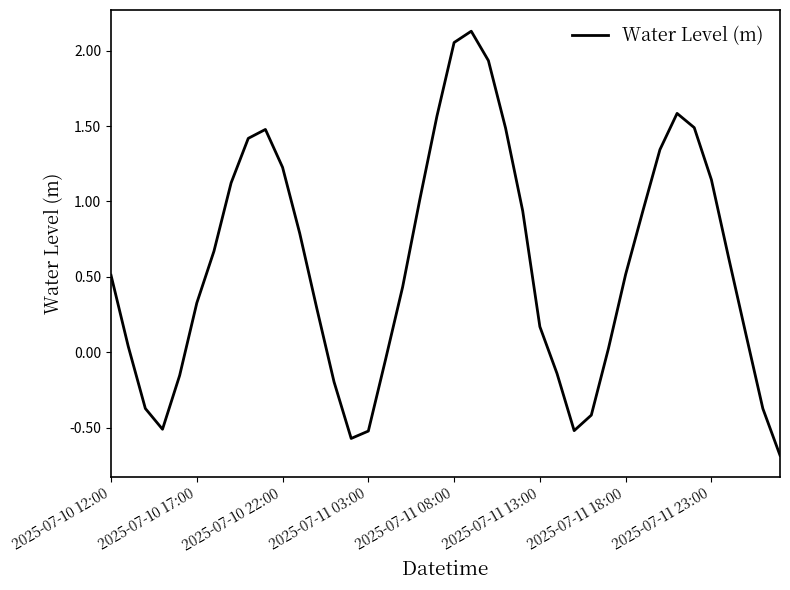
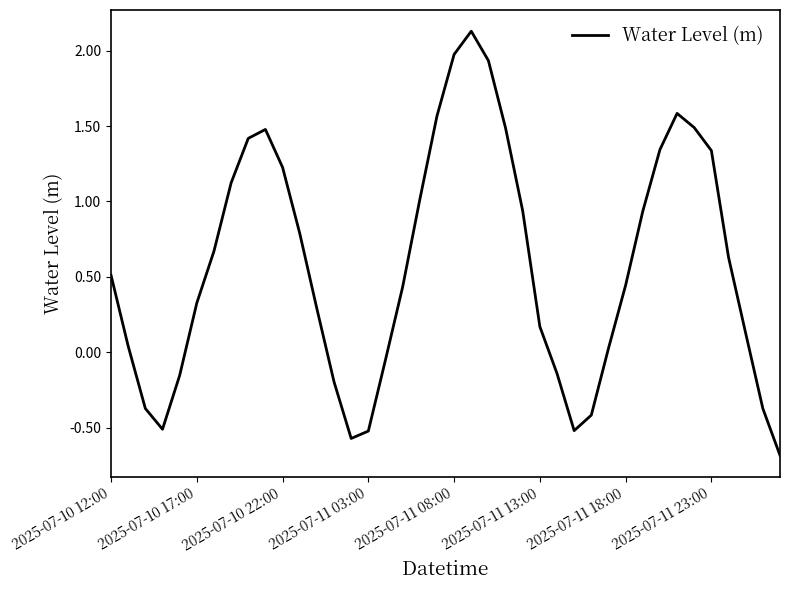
2025-07-11 08:00: 2.05 -> 1.97
2025-07-11 18:00: 0.52 -> 0.44
2025-07-11 23:00: 1.14 -> 1.34
